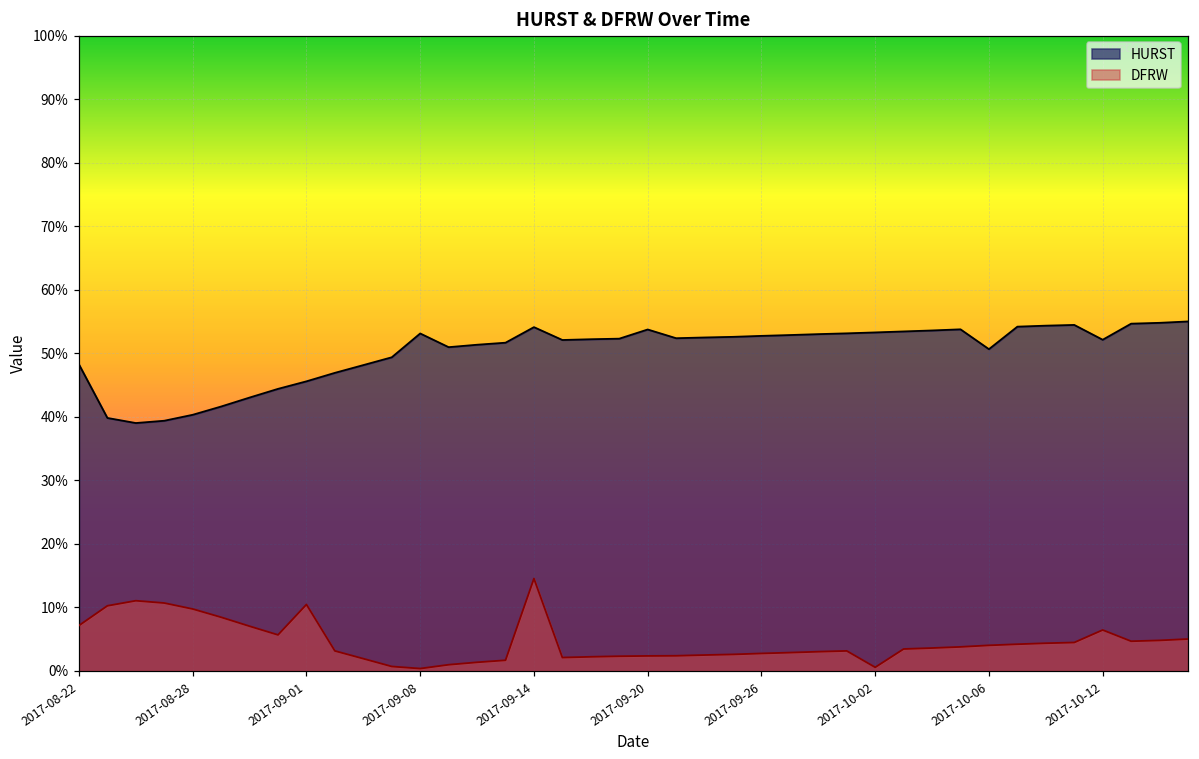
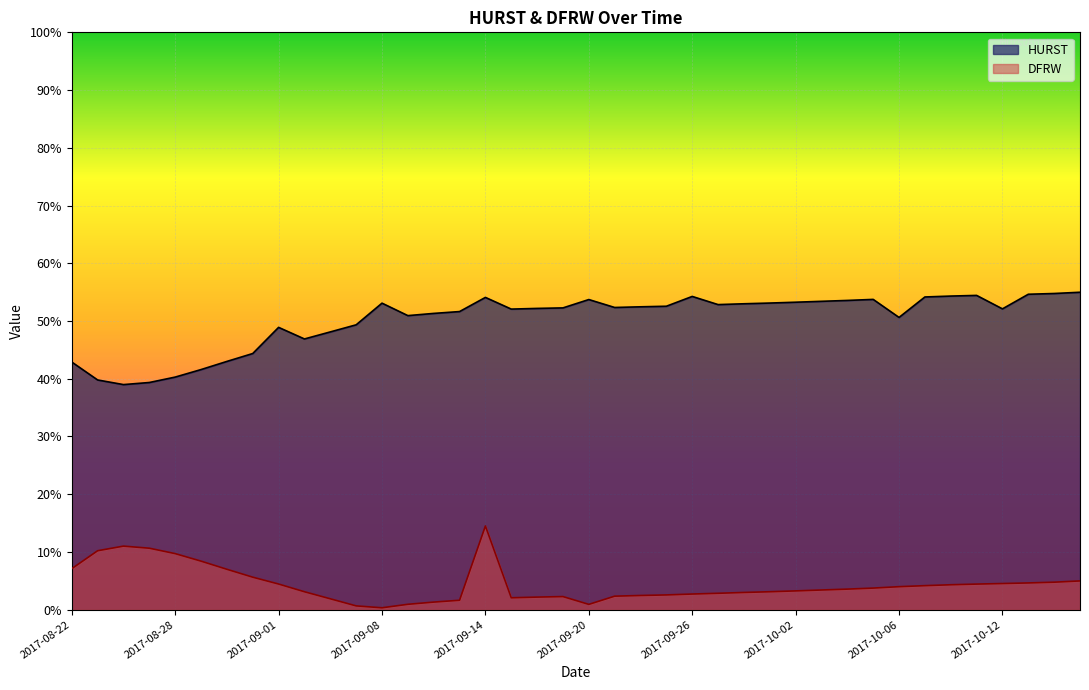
HURST, 2017-08-22: 48% -> 43%
HURST, 2017-09-01: 46% -> 49%
DFRW, 2017-09-01: 10% -> 4%
DFRW, 2017-09-20: 2% -> 1%
HURST, 2017-09-26: 53% -> 54%
DFRW, 2017-10-02: 1% -> 3%
DFRW, 2017-10-12: 6% -> 5%
